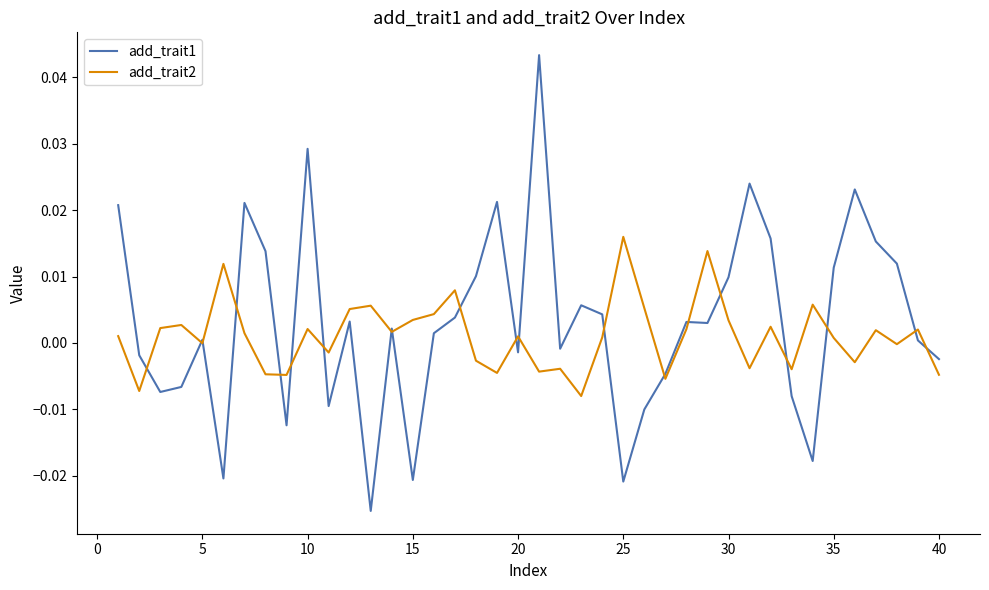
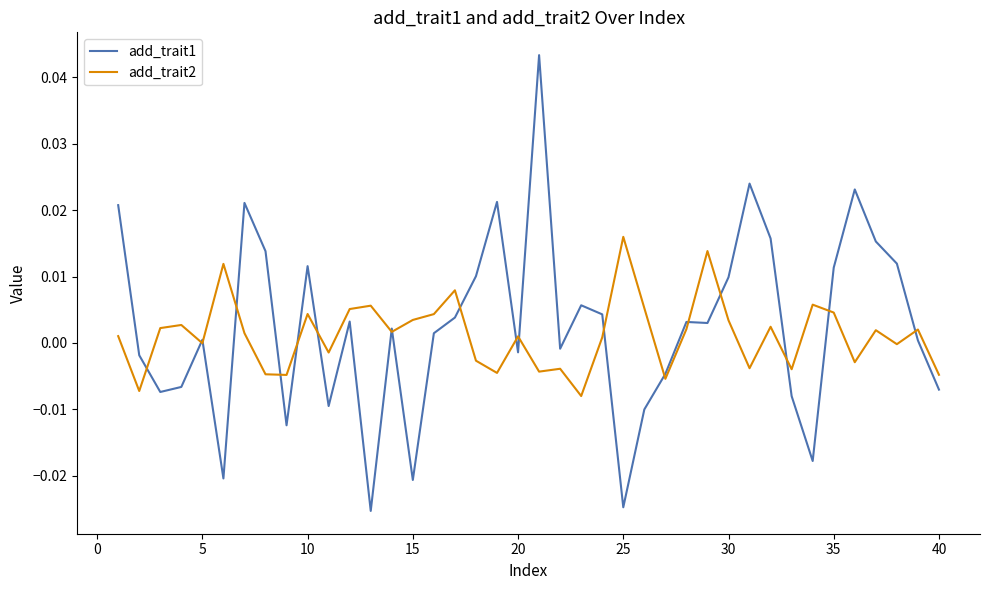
add_trait1, 10: 0.029 -> 0.012
add_trait2, 10: 0.002 -> 0.004
add_trait1, 25: -0.021 -> -0.025
add_trait2, 35: 0.001 -> 0.005
add_trait1, 40: -0.002 -> -0.007
